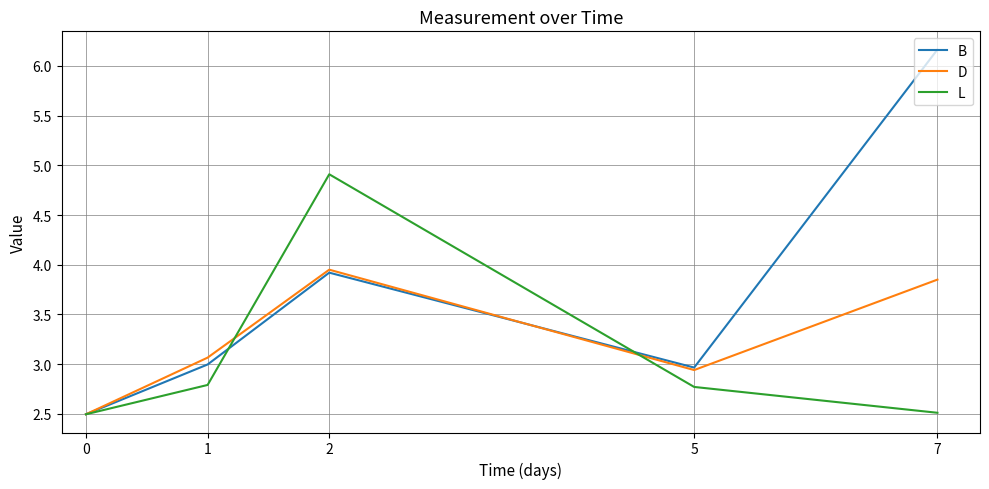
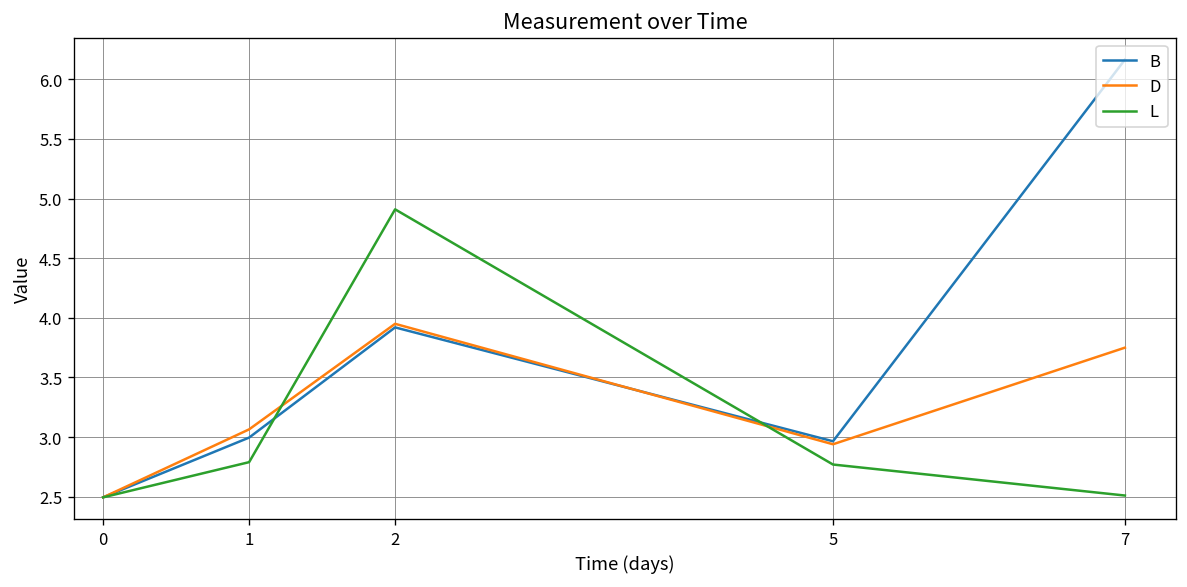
D, 7: 3.9 -> 3.8
